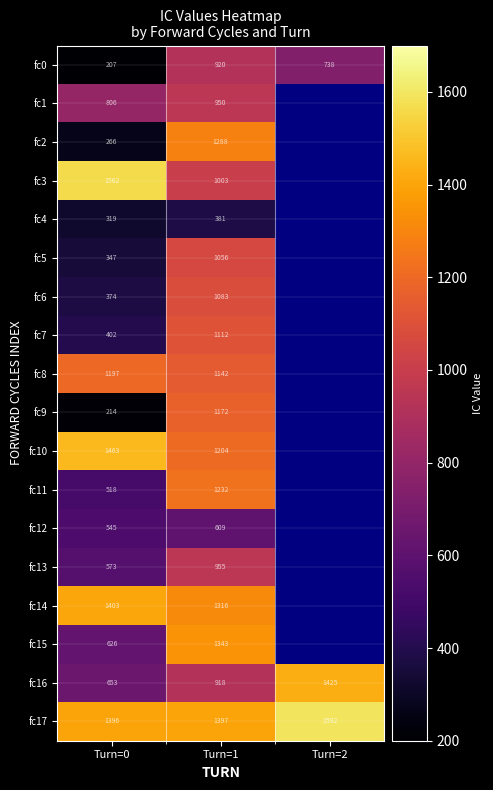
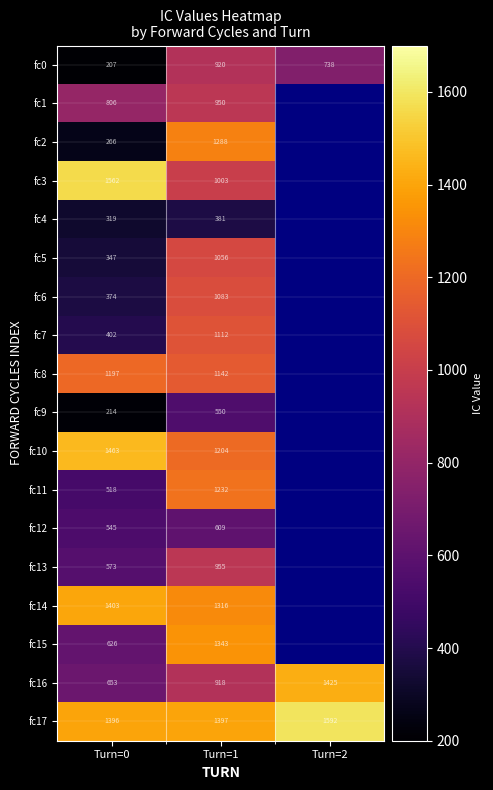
fc9, Turn=1: 1172 -> 550
